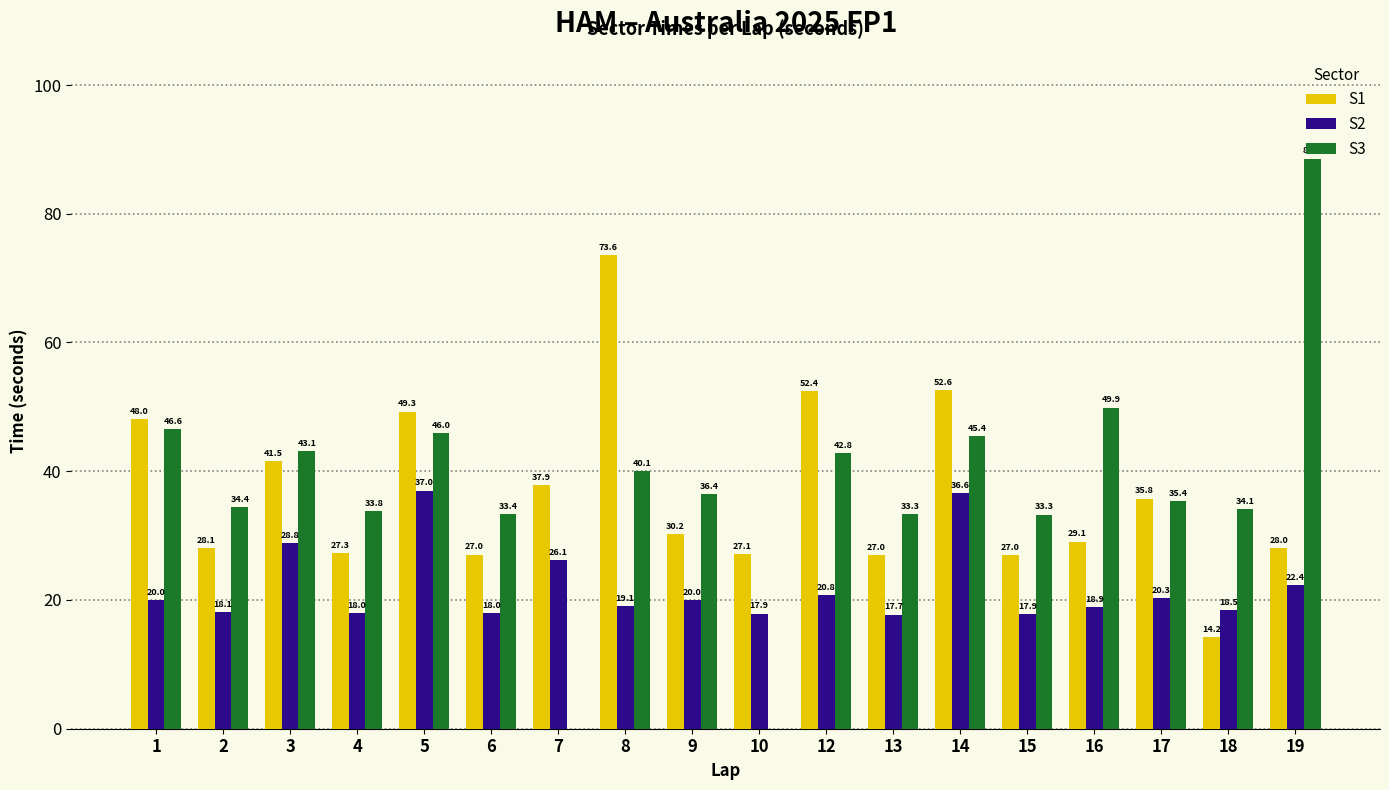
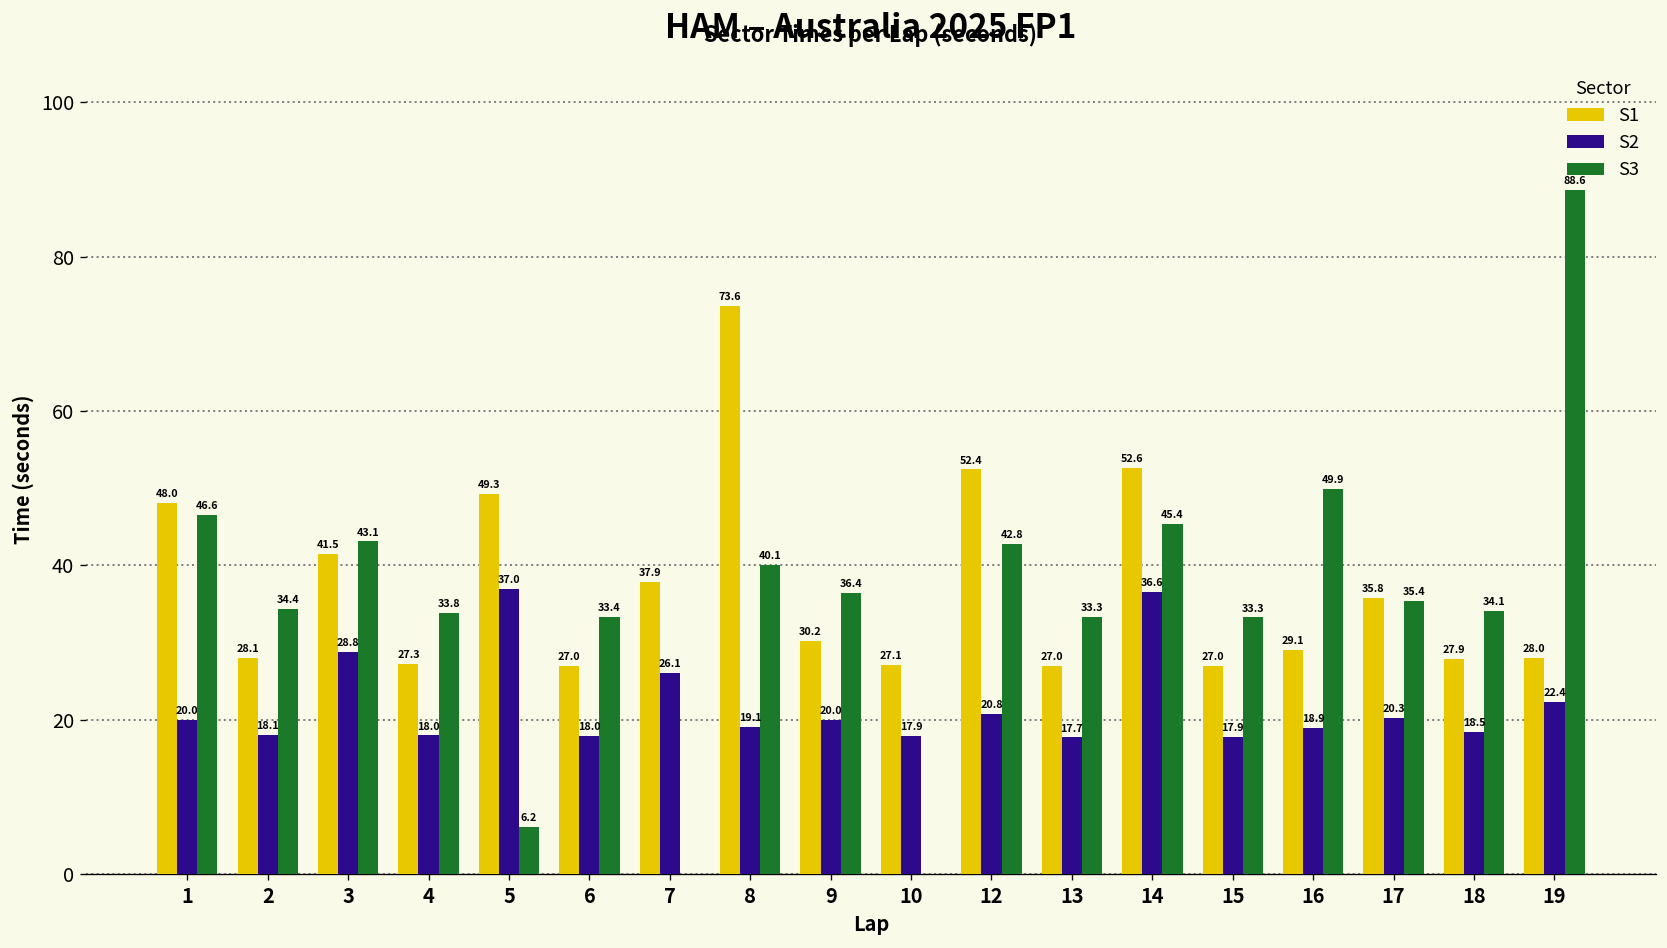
S3, 5: 46.0 -> 6.2
S1, 18: 14.2 -> 27.9
